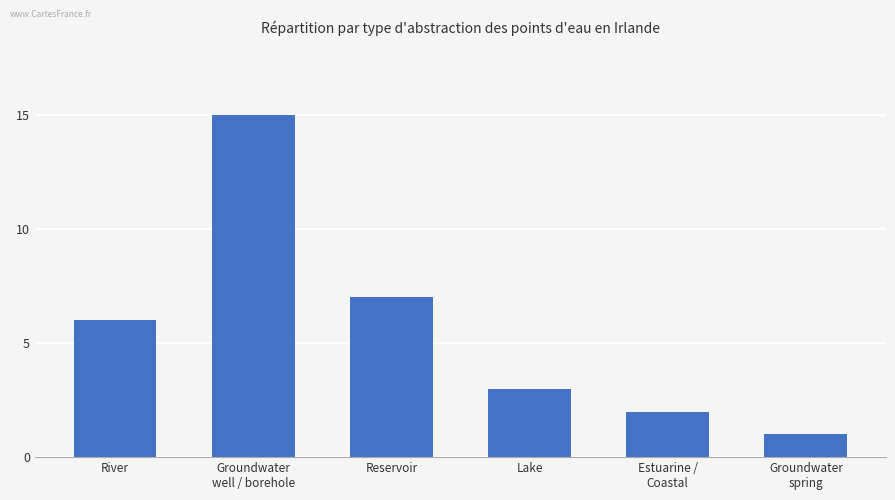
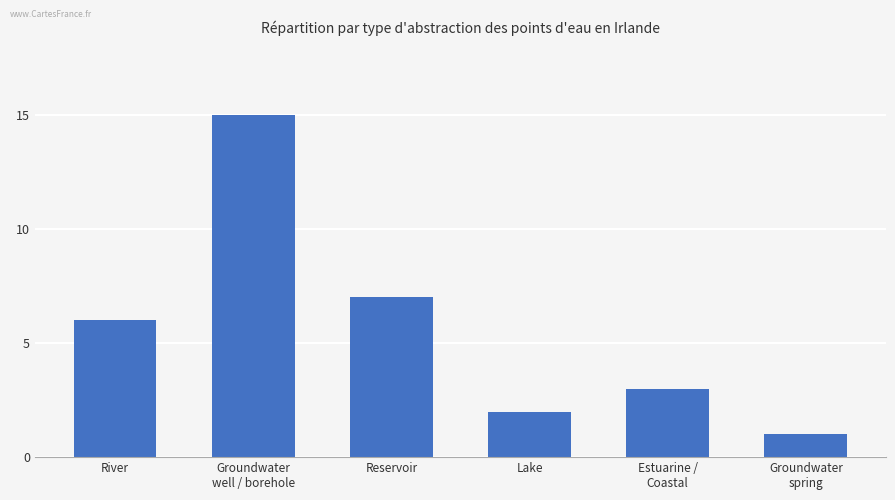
Lake: 3 -> 2
Estuarine / Coastal: 2 -> 3
